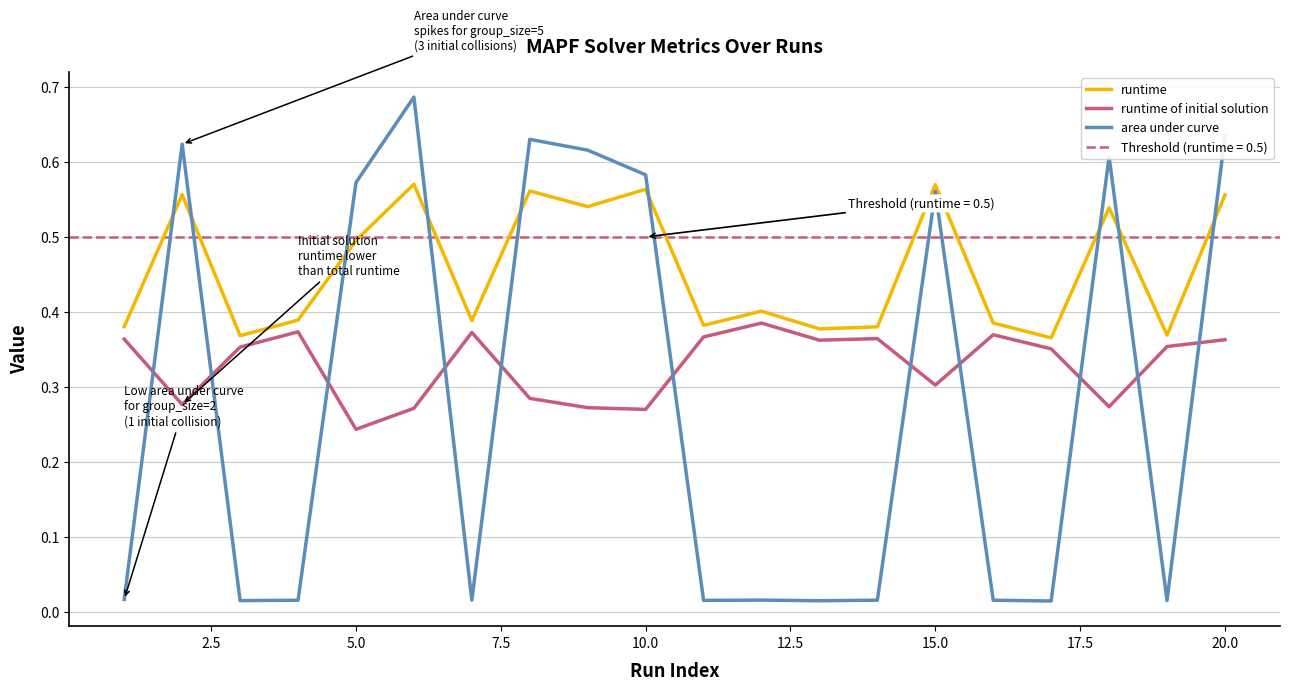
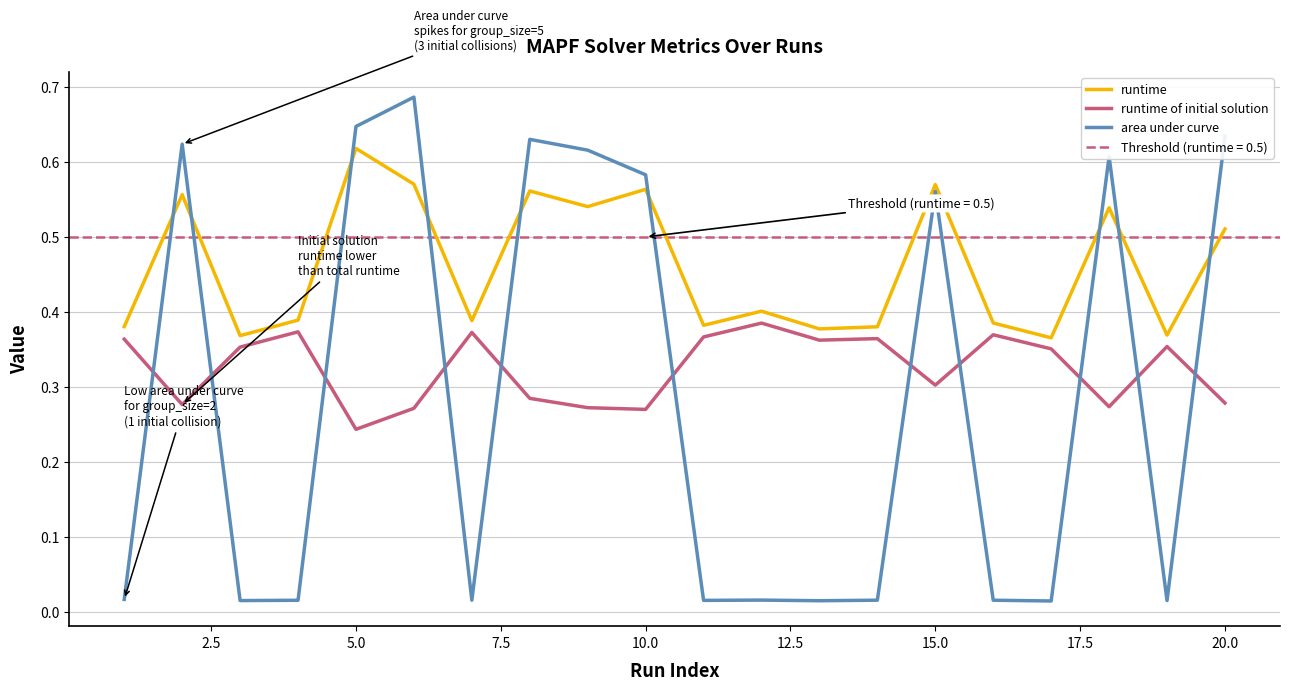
runtime, 5.0: 0.50 -> 0.62
area under curve, 5.0: 0.57 -> 0.65
runtime, 20.0: 0.56 -> 0.51
runtime of initial solution, 20.0: 0.36 -> 0.28
